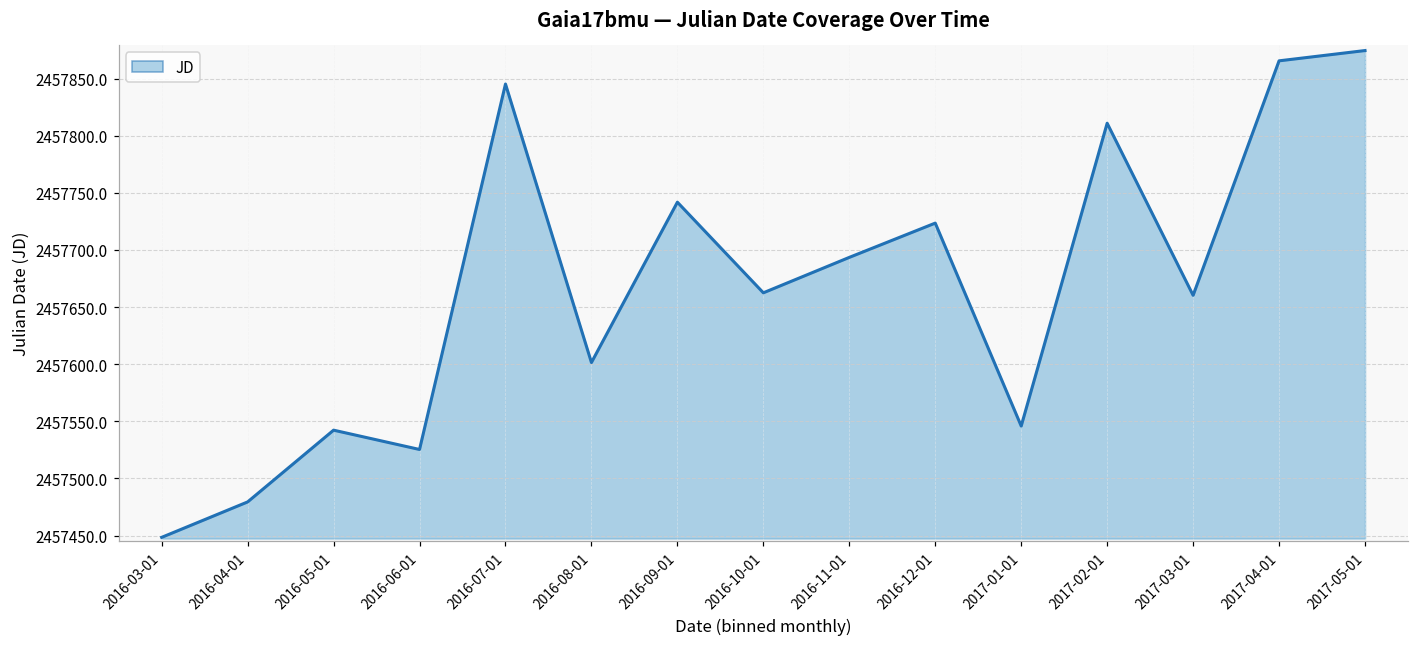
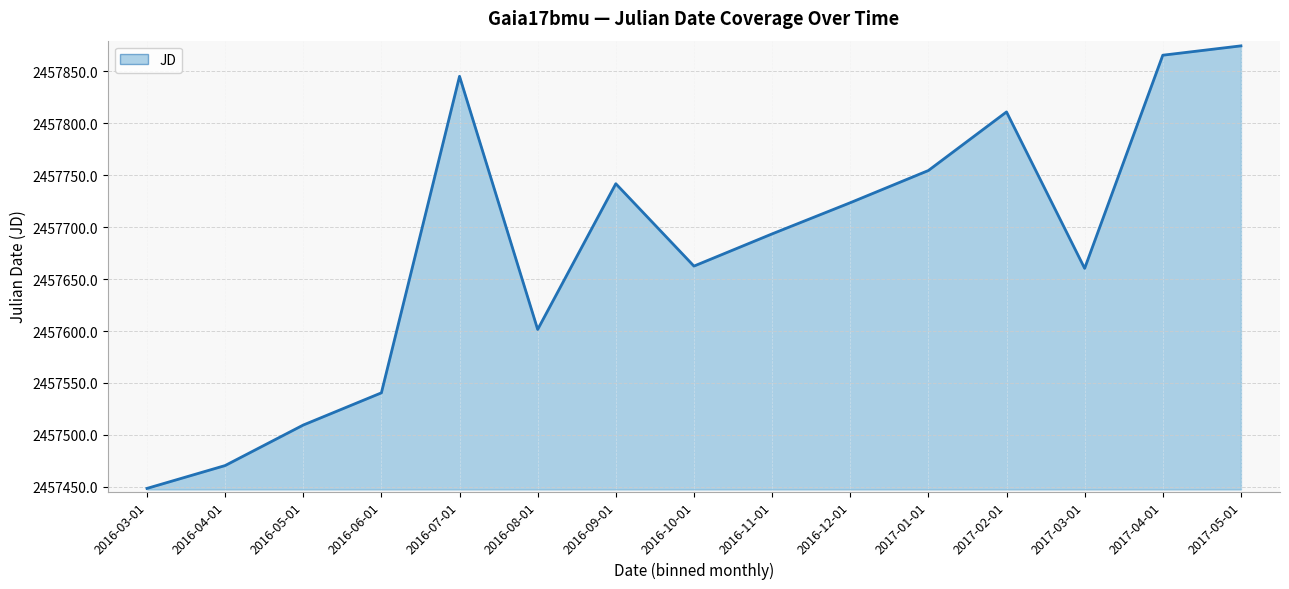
2016-04-01: 2457480 -> 2457471
2016-05-01: 2457542 -> 2457510
2016-06-01: 2457525 -> 2457541
2017-01-01: 2457546 -> 2457755
